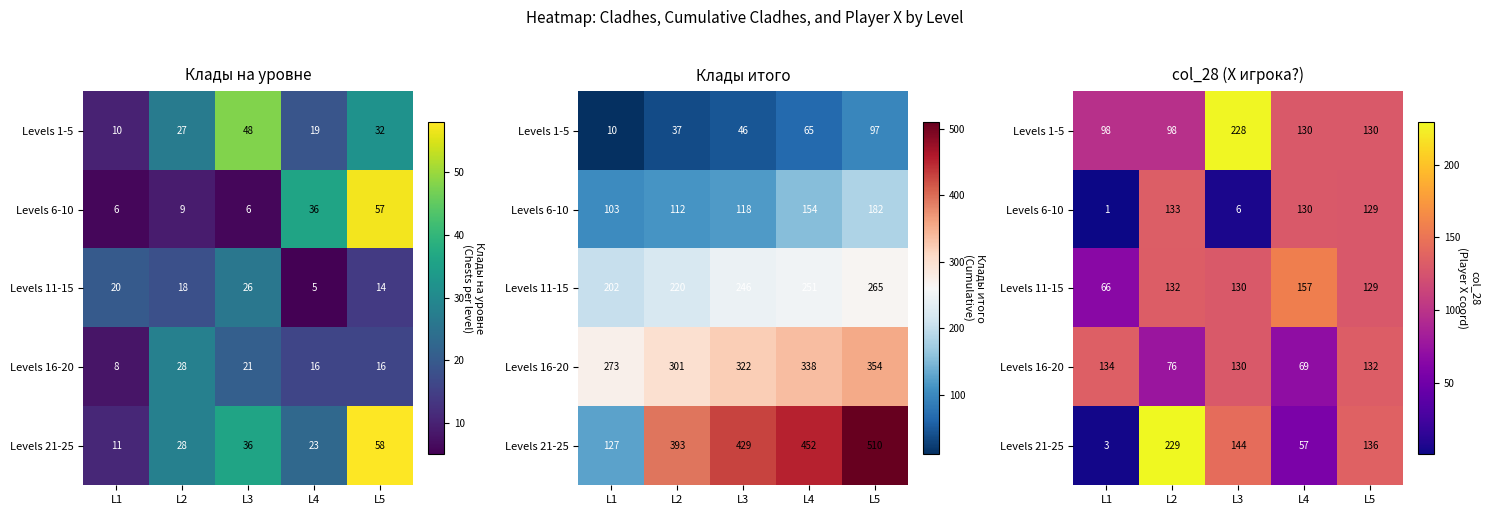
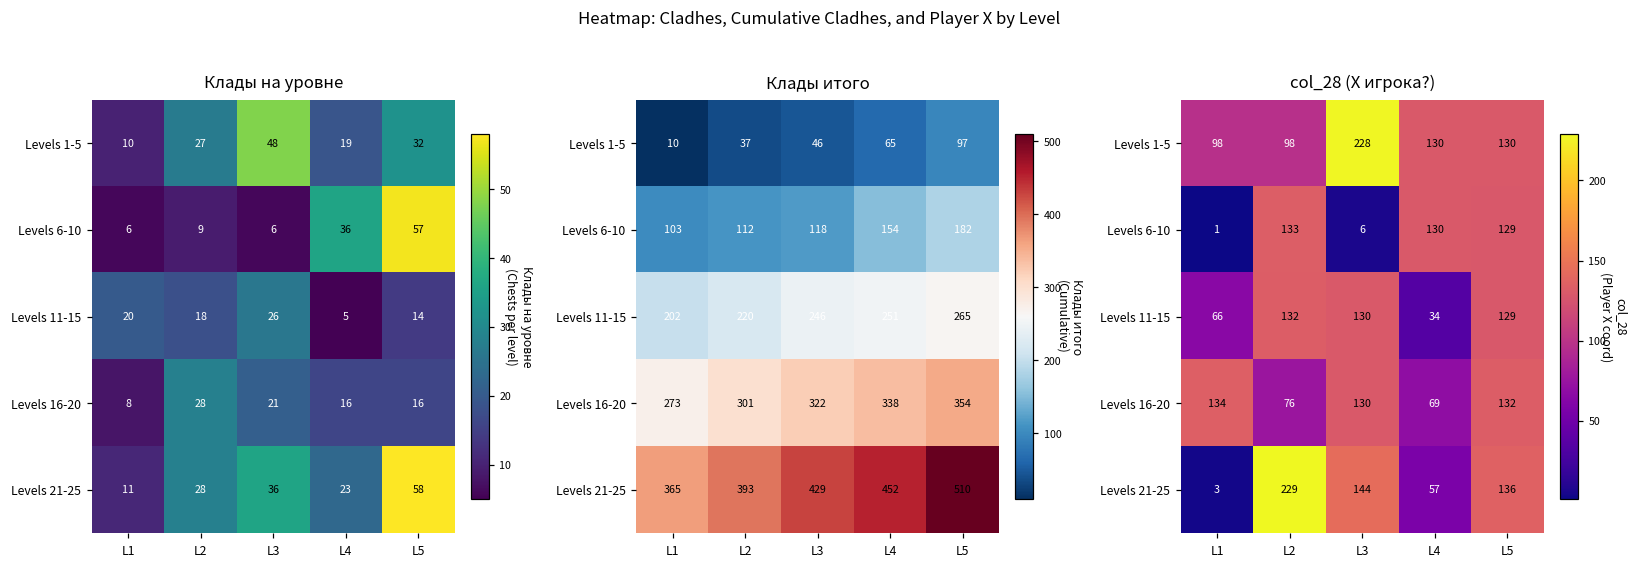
Клады итого, Levels 21-25, L1: 127 -> 365
col_28 (X игрока?), Levels 11-15, L4: 157 -> 34
